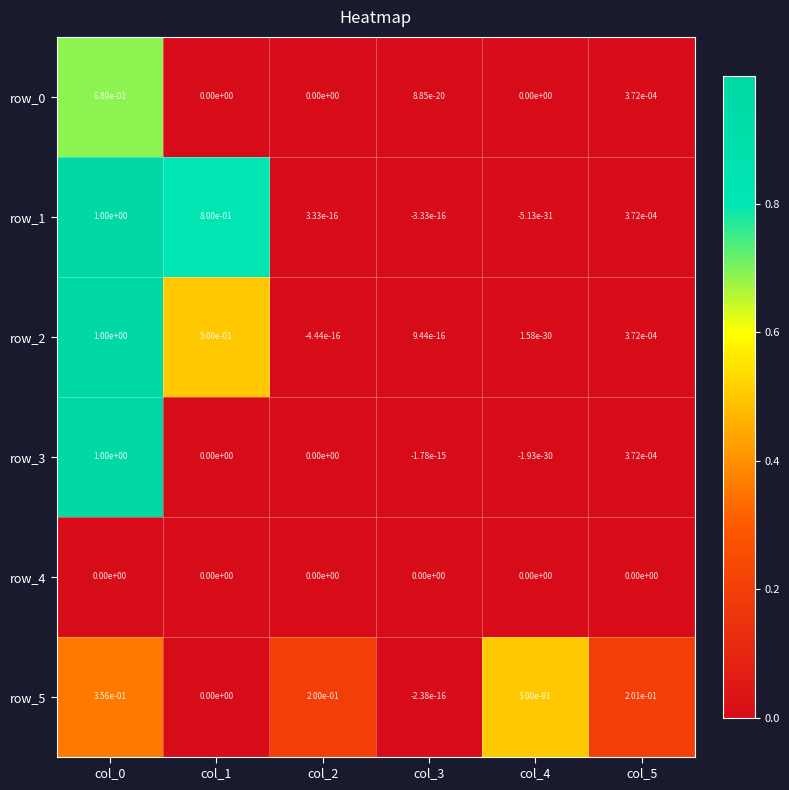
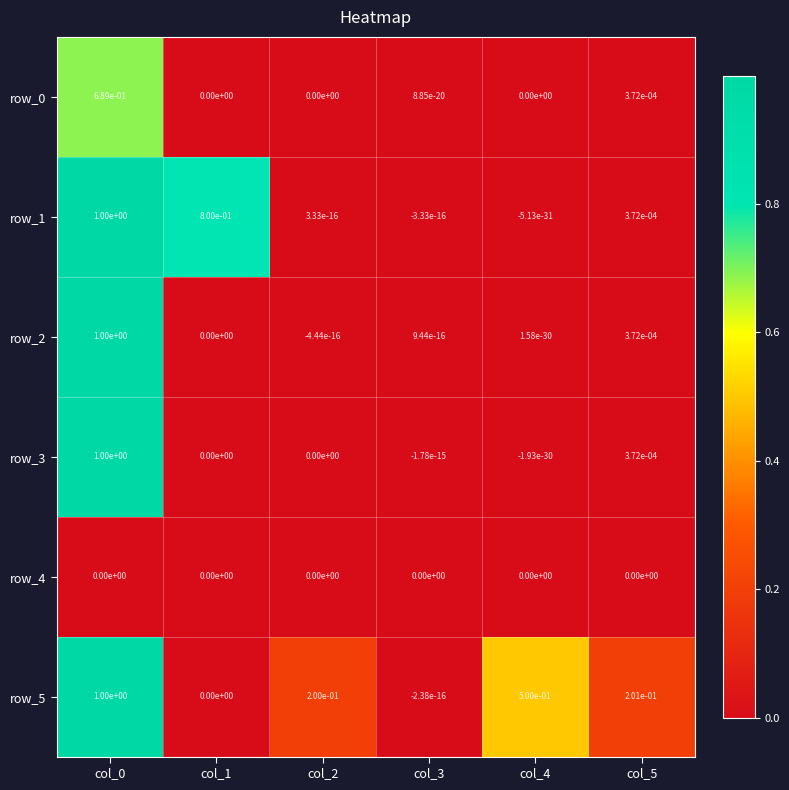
row_2, col_1: 5.00e-01 -> 0.00e+00
row_5, col_0: 3.56e-01 -> 1.00e+00
